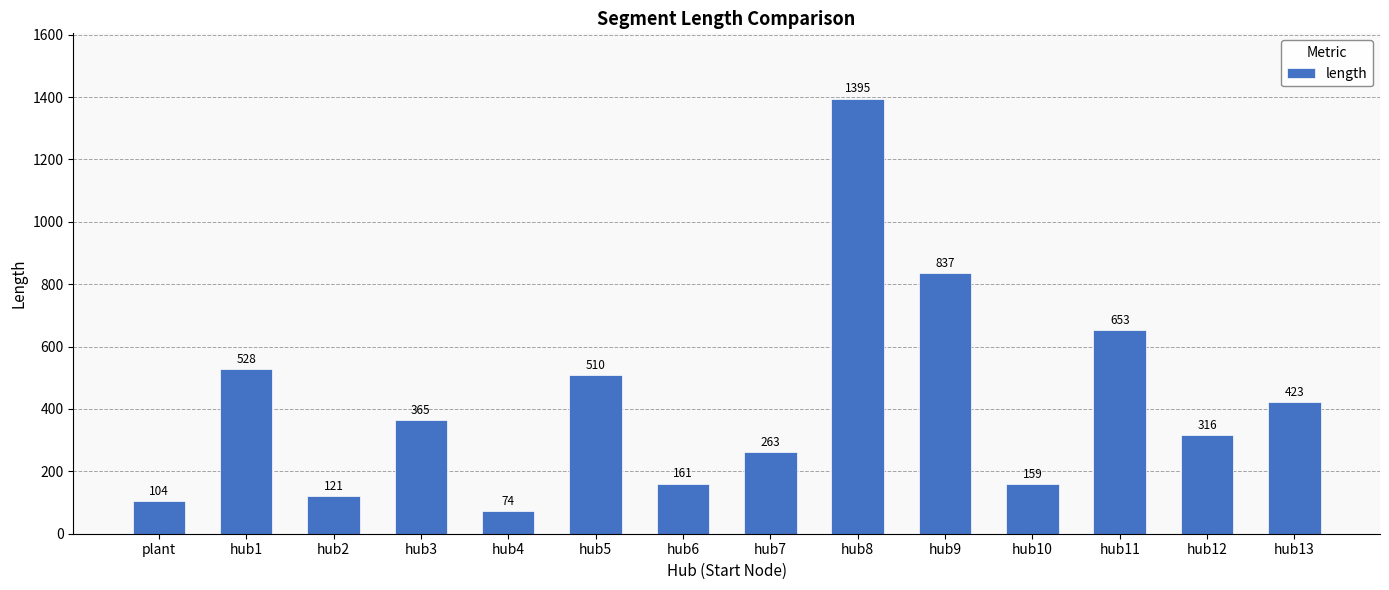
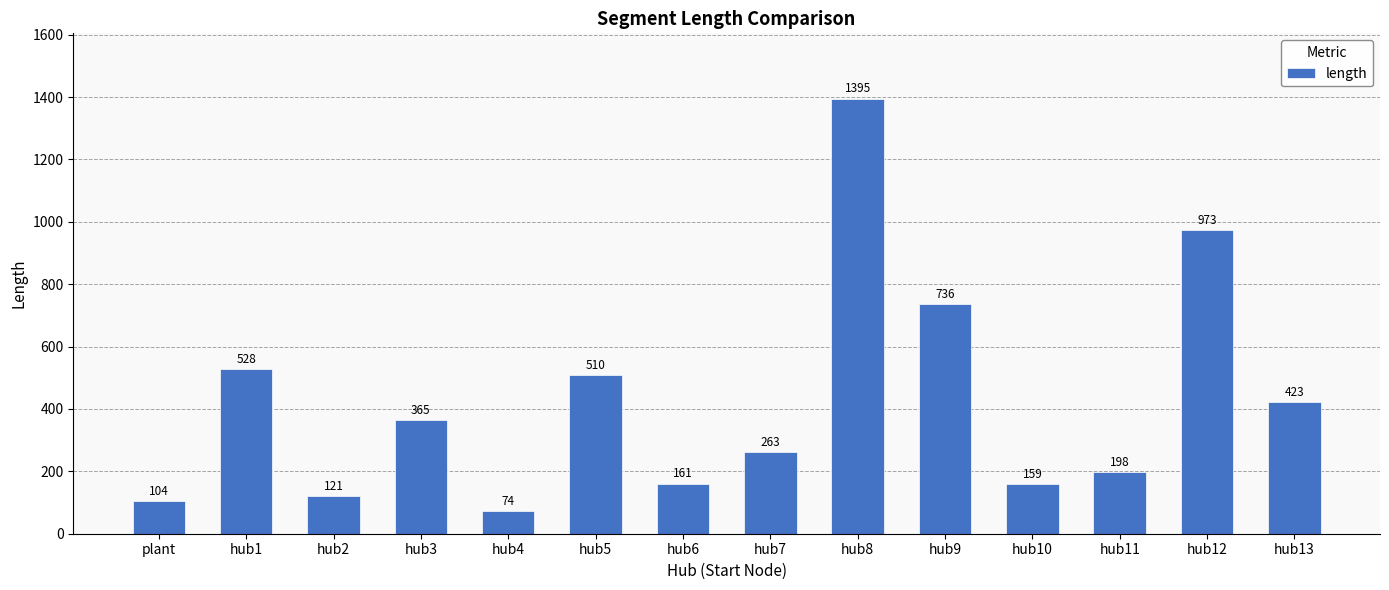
hub9: 837 -> 736
hub11: 653 -> 198
hub12: 316 -> 973
